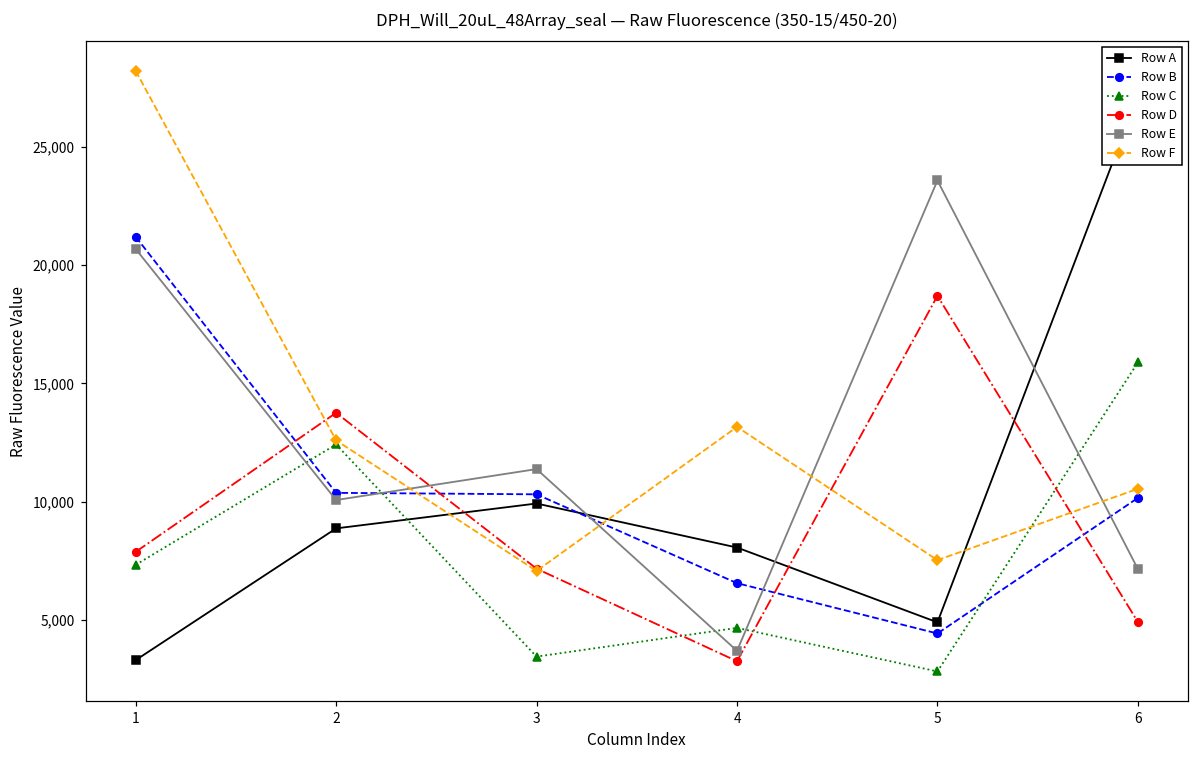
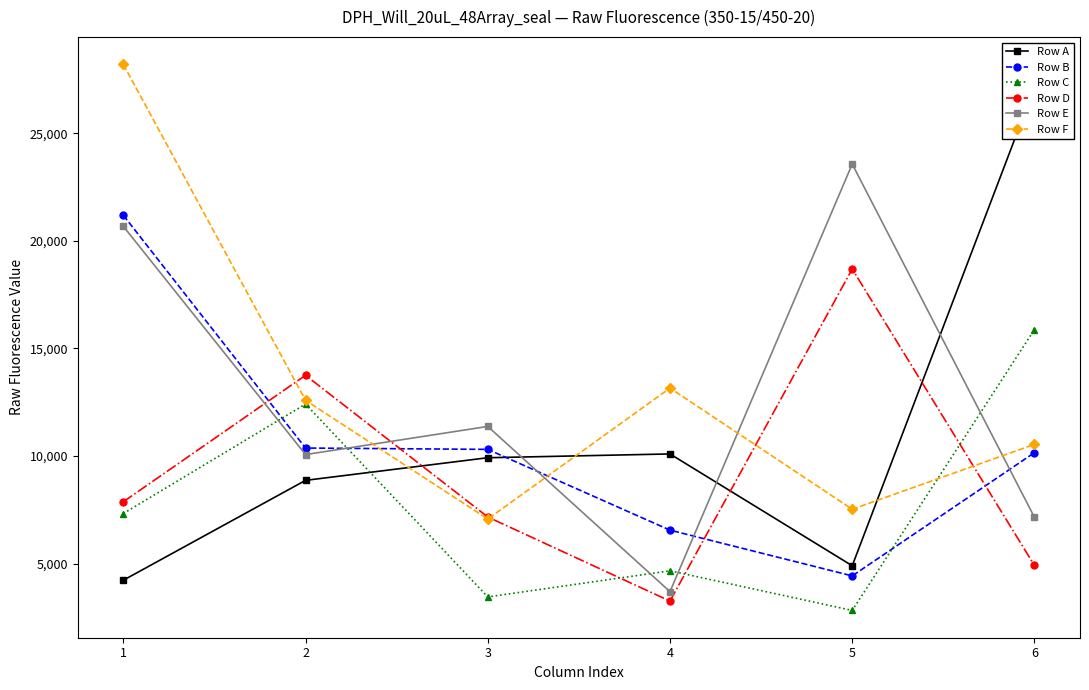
Row A, 1: 3,300 -> 4,200
Row A, 4: 8,100 -> 10,100
